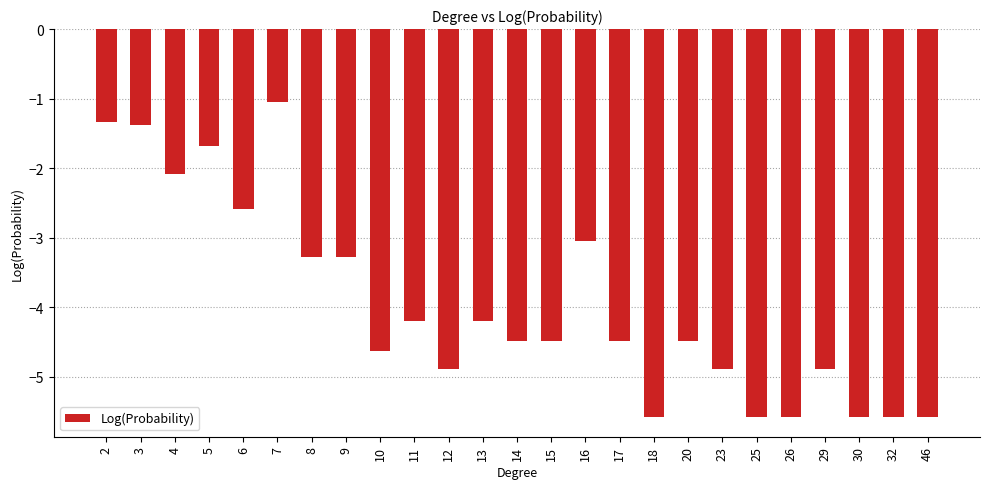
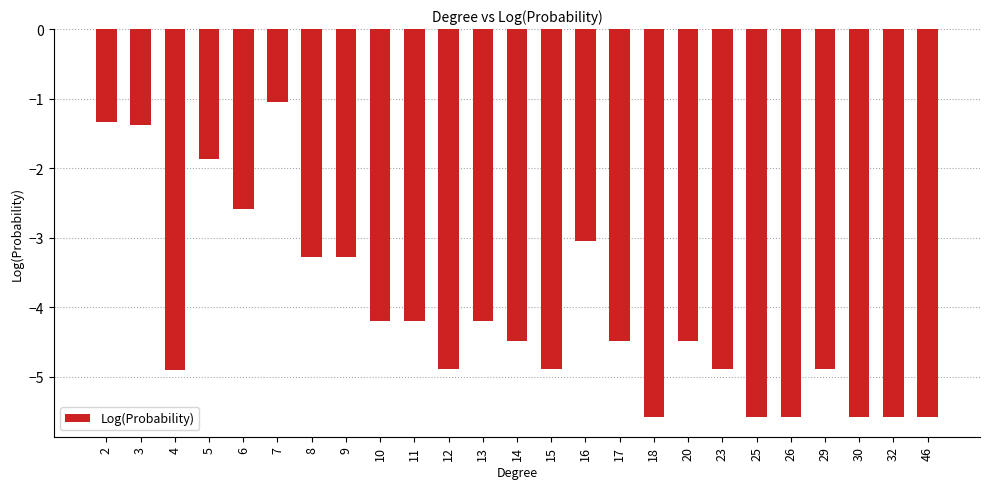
4: -2.1 -> -4.9
5: -1.7 -> -1.9
10: -4.6 -> -4.2
15: -4.5 -> -4.9
